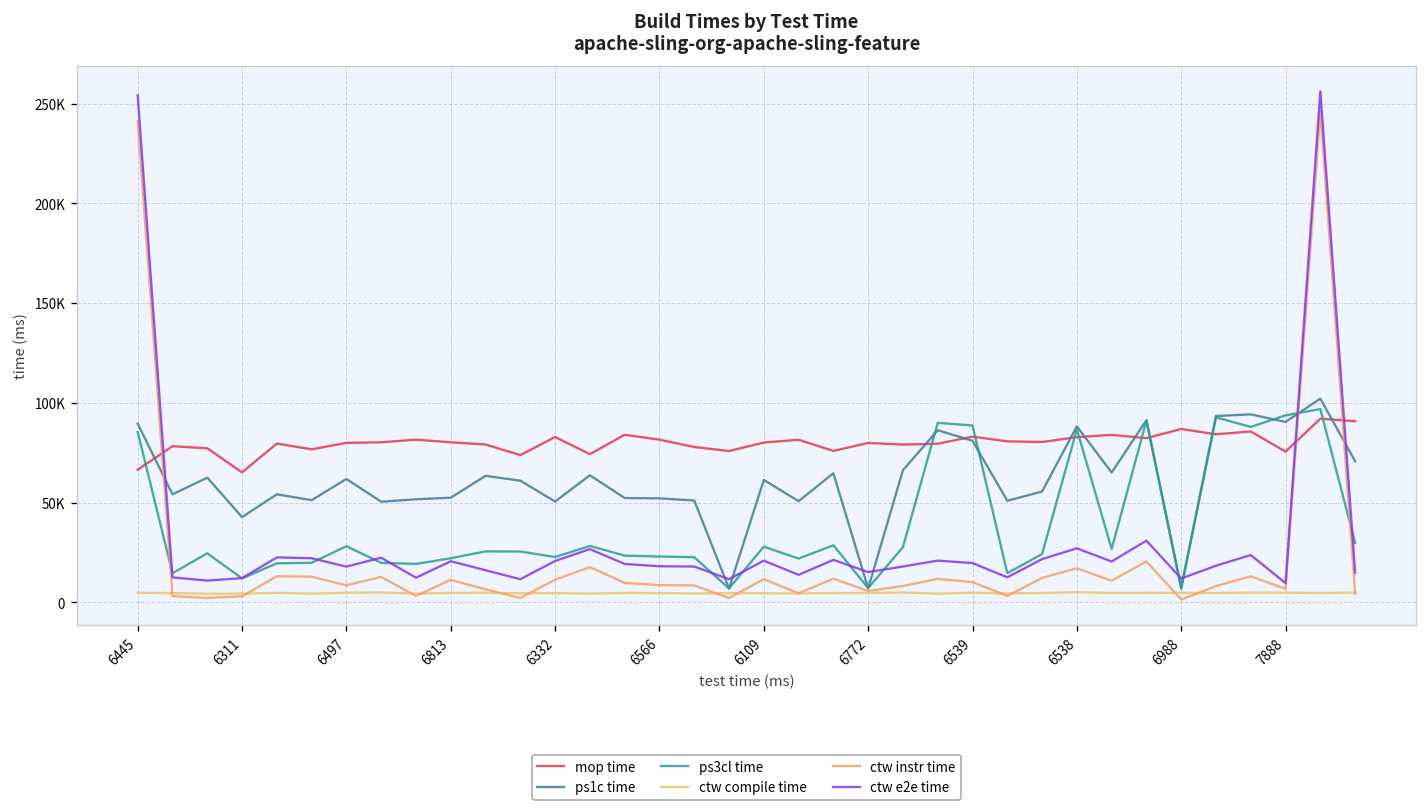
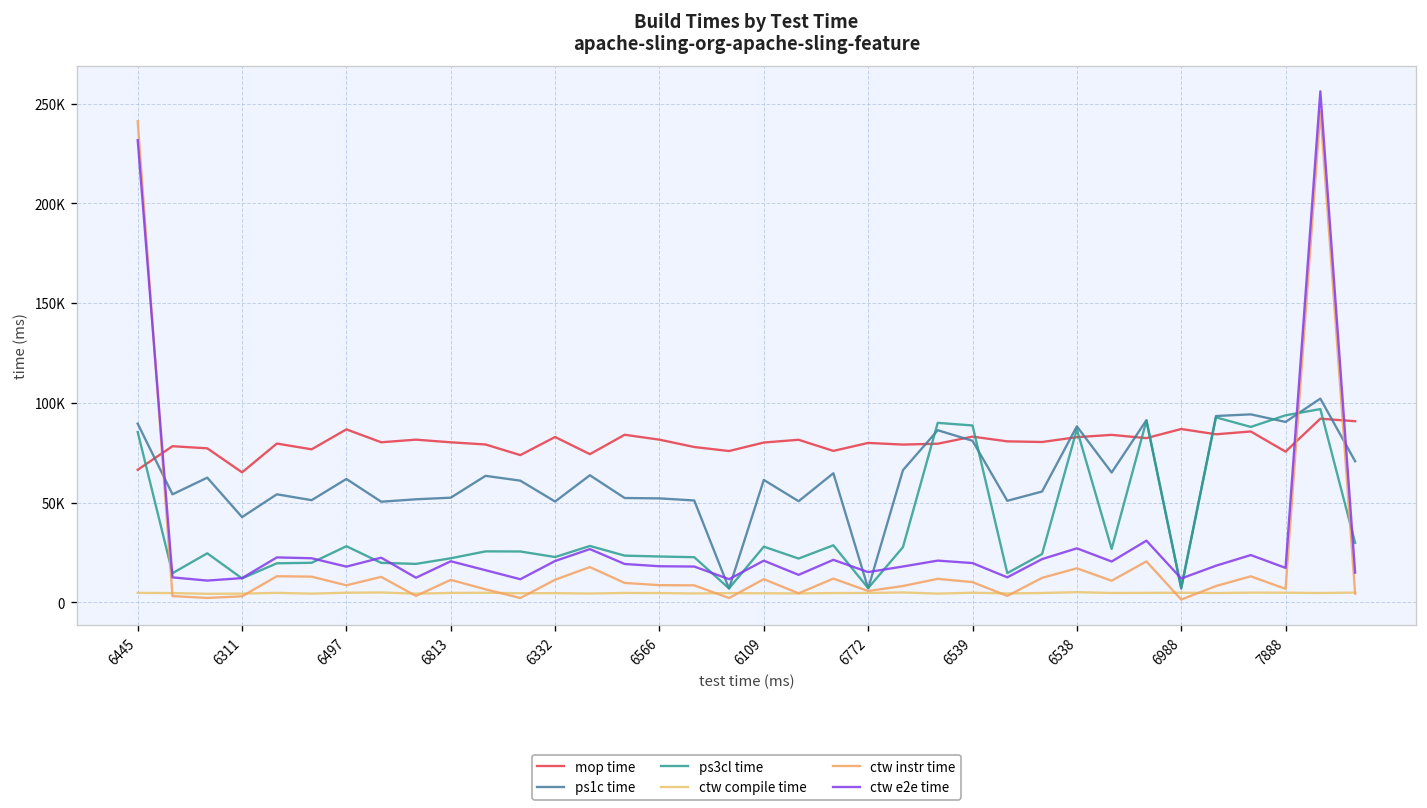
ctw e2e time, 6445: 254000 -> 232000
mop time, 6497: 80000 -> 87000
ctw e2e time, 7888: 10000 -> 17000
